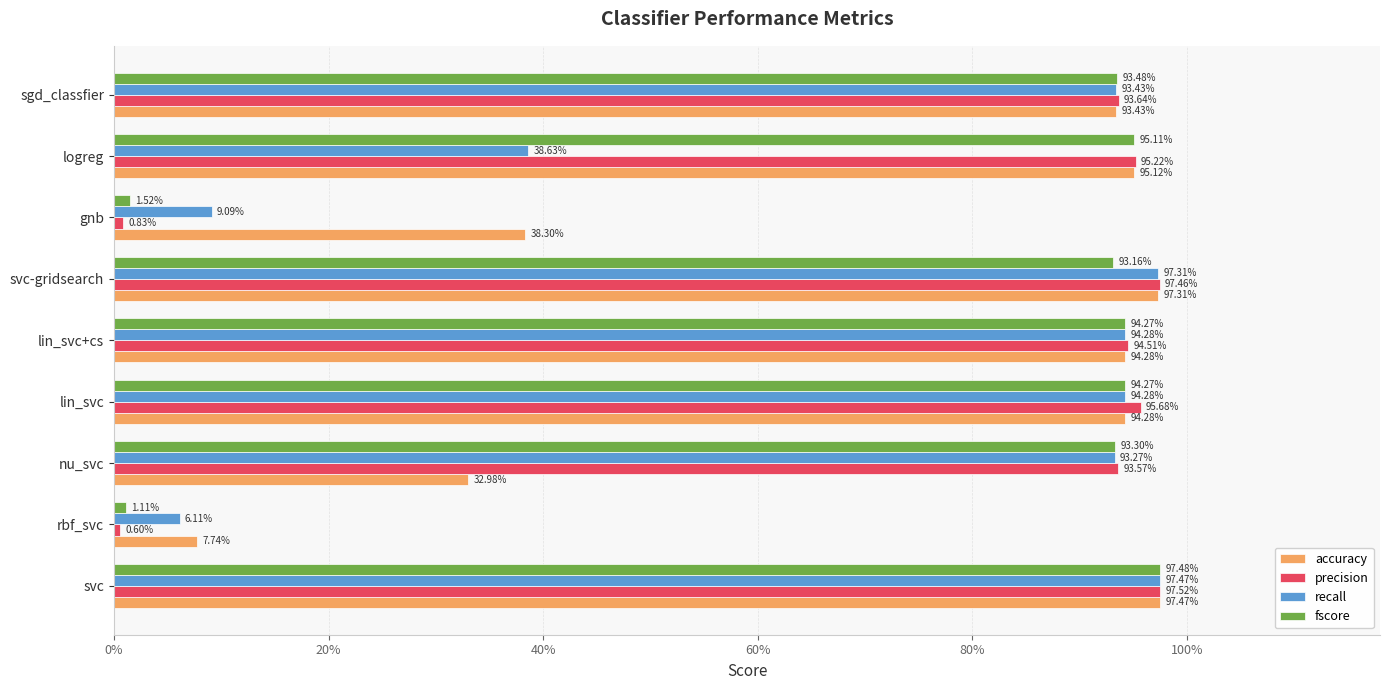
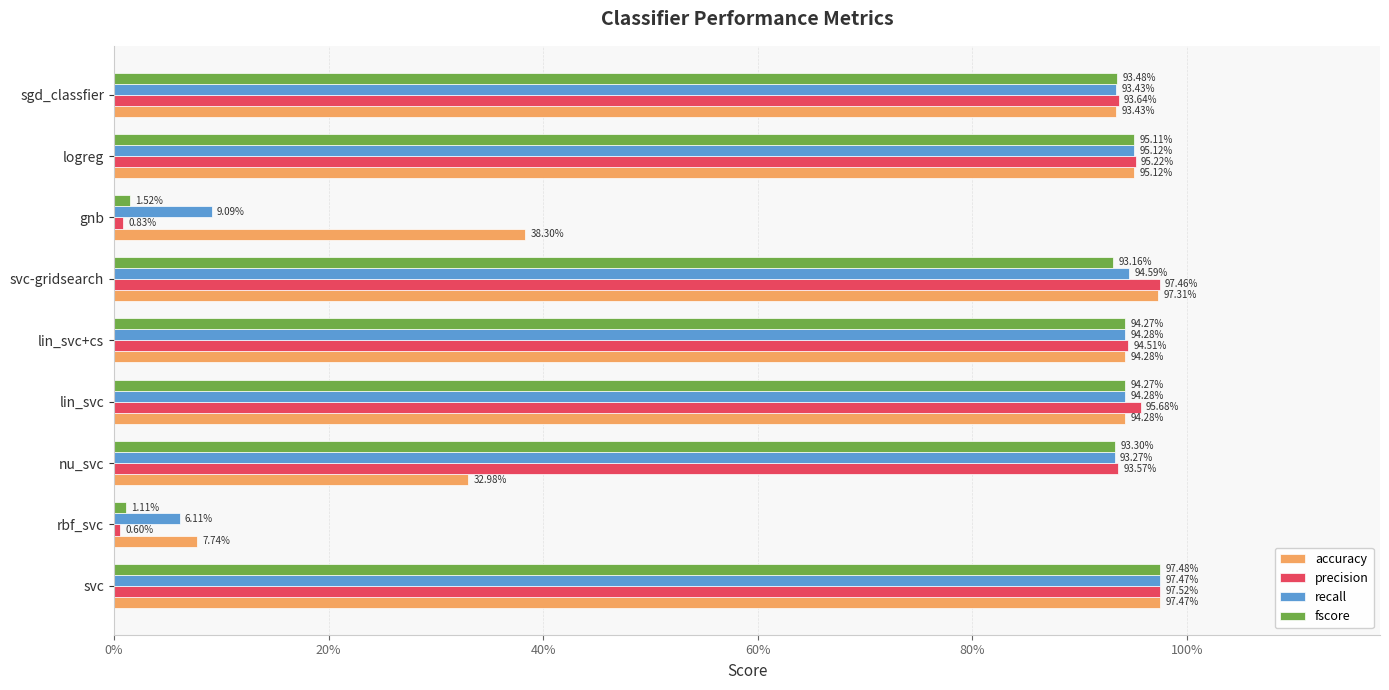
recall, logreg: 38.63% -> 95.12%
recall, svc-gridsearch: 97.31% -> 94.59%
